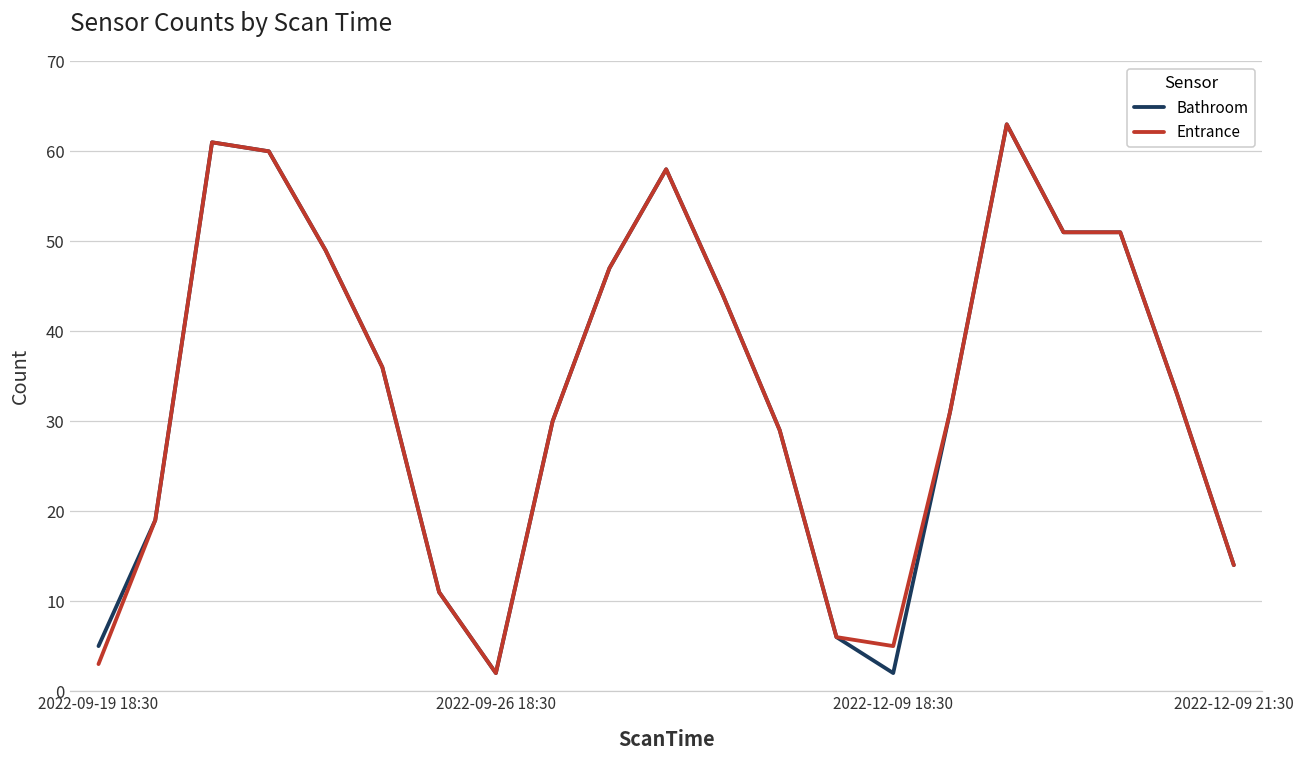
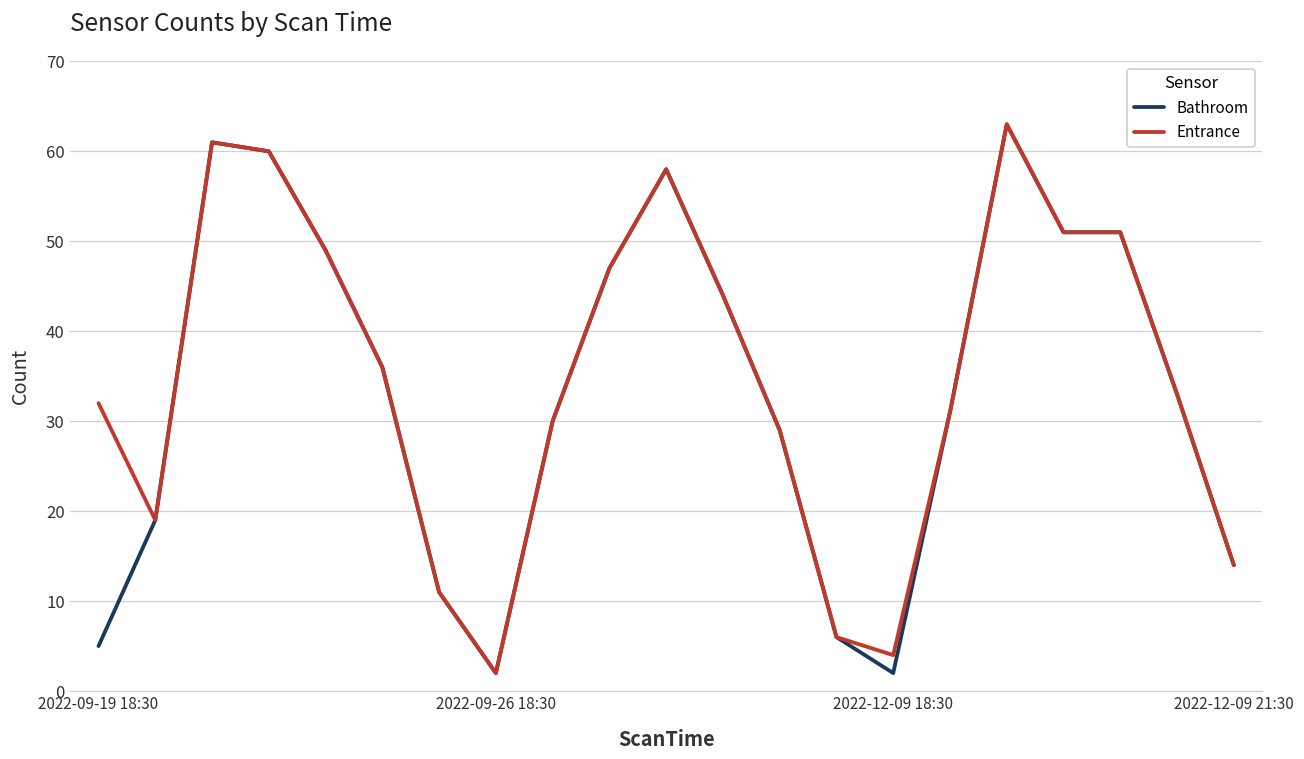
Entrance, 2022-09-19 18:30: 3 -> 32
Entrance, 2022-12-09 18:30: 5 -> 4
